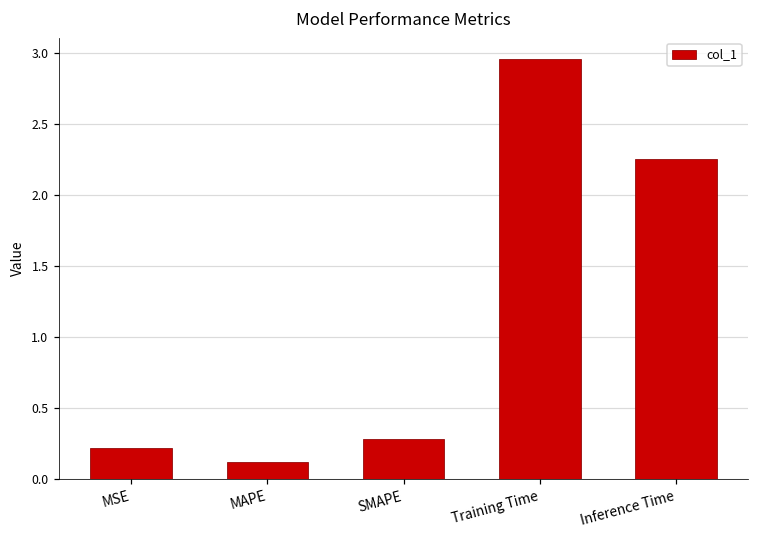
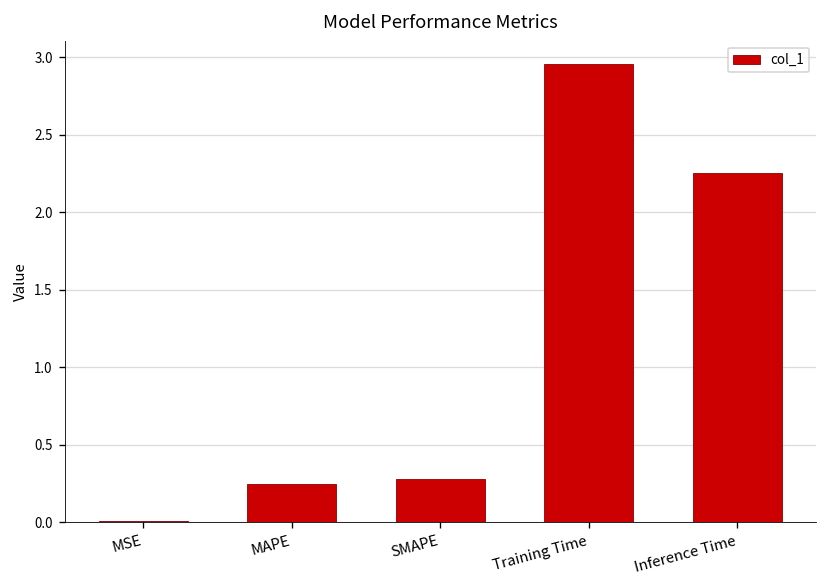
MSE: 0.21 -> 0.01
MAPE: 0.12 -> 0.25
